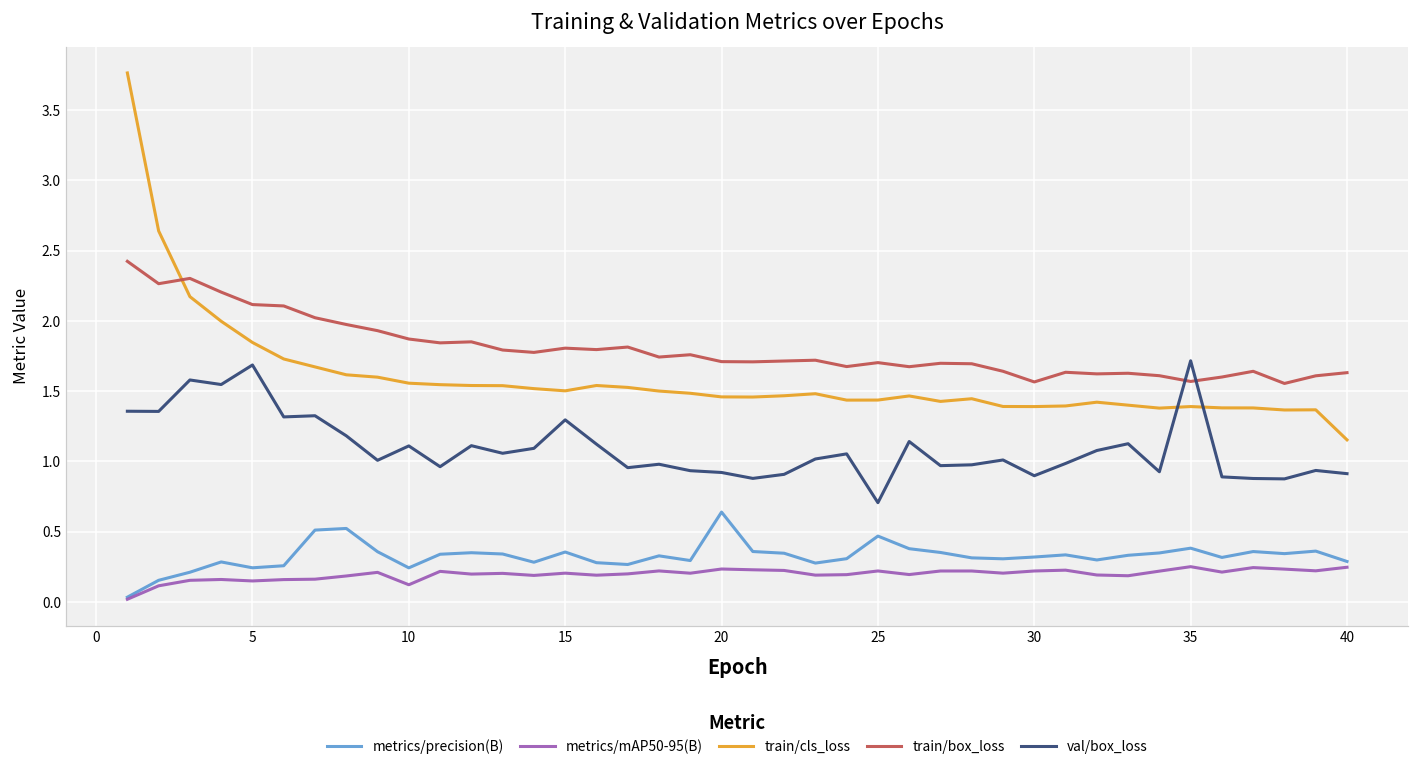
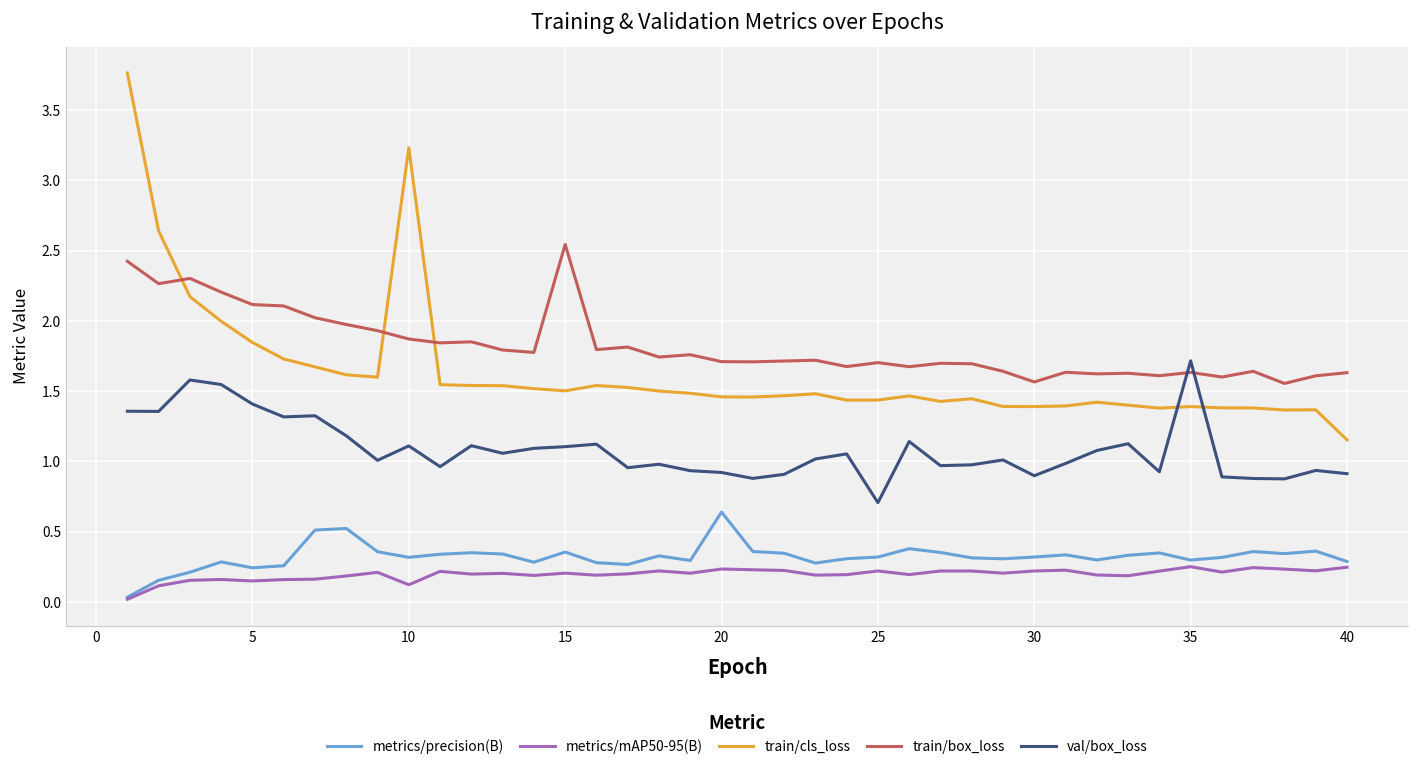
val/box_loss, 5: 1.69 -> 1.41
metrics/precision(B), 10: 0.24 -> 0.32
train/cls_loss, 10: 1.56 -> 3.23
train/box_loss, 15: 1.81 -> 2.54
val/box_loss, 15: 1.30 -> 1.10
metrics/precision(B), 25: 0.47 -> 0.32
metrics/precision(B), 35: 0.38 -> 0.30
train/box_loss, 35: 1.57 -> 1.63
